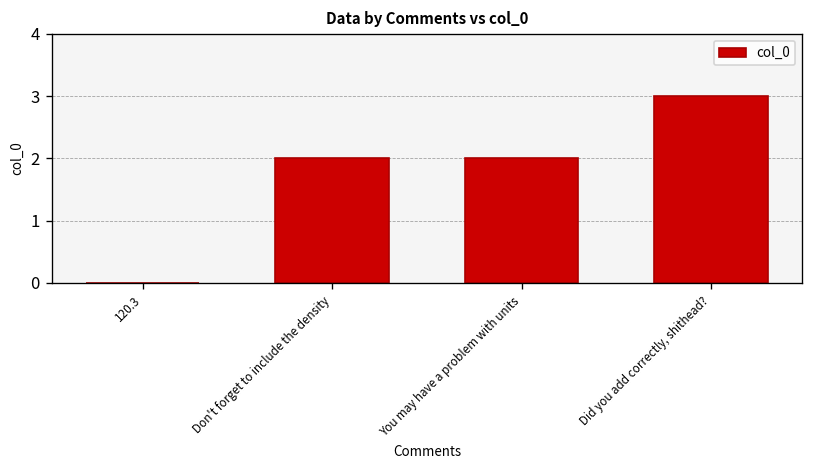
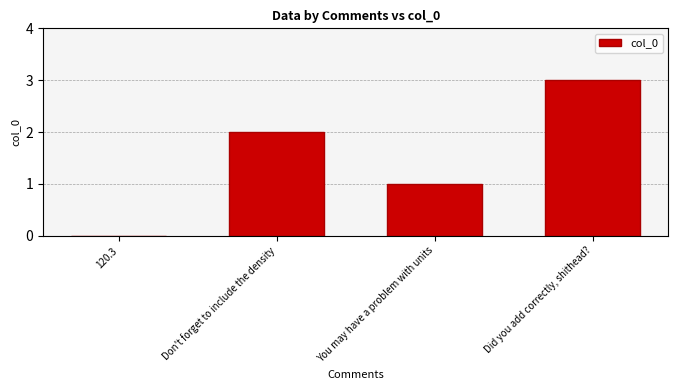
You may have a problem with units: 2 -> 1
